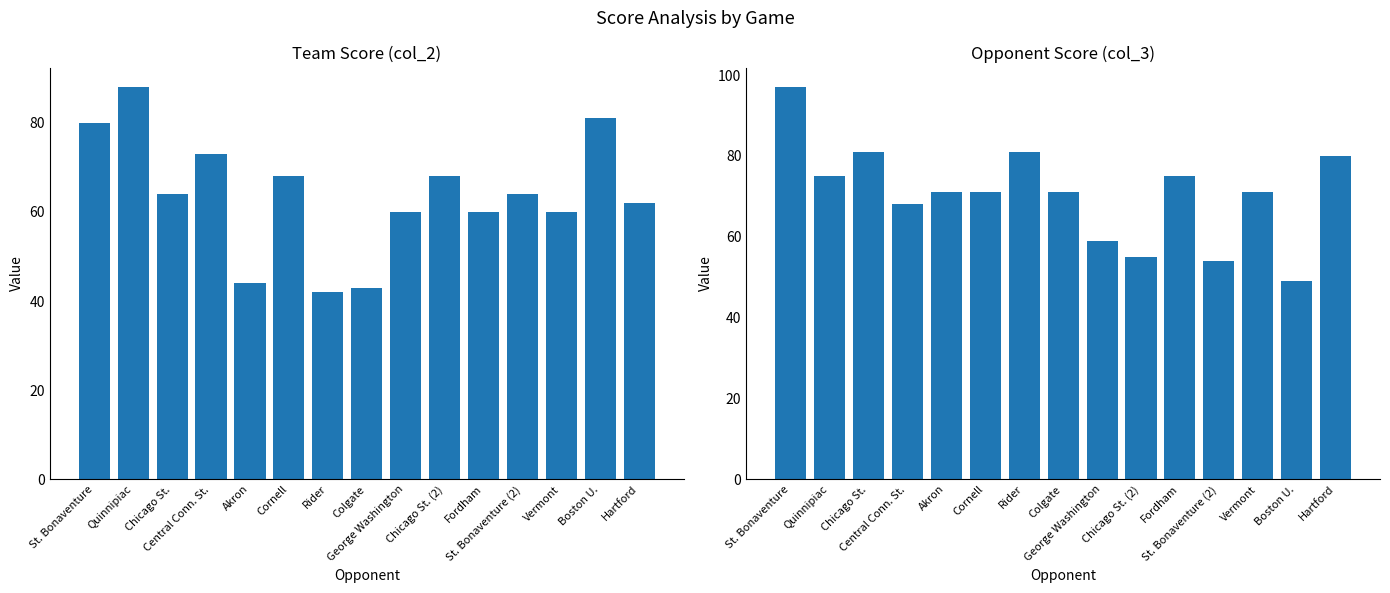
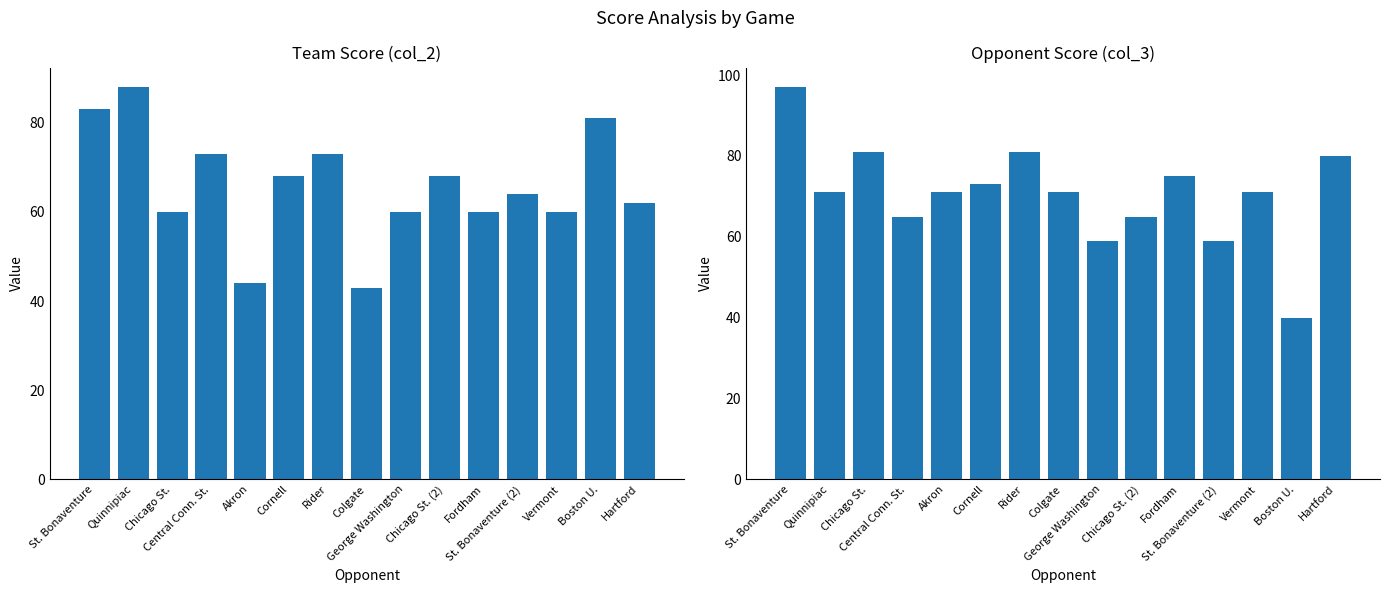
Team Score (col_2), St. Bonaventure: 80 -> 83
Team Score (col_2), Chicago St.: 64 -> 60
Team Score (col_2), Rider: 42 -> 73
Opponent Score (col_3), Quinnipiac: 75 -> 71
Opponent Score (col_3), Central Conn. St.: 68 -> 65
Opponent Score (col_3), Cornell: 71 -> 73
Opponent Score (col_3), Chicago St. (2): 55 -> 65
Opponent Score (col_3), St. Bonaventure (2): 54 -> 59
Opponent Score (col_3), Boston U.: 49 -> 40
